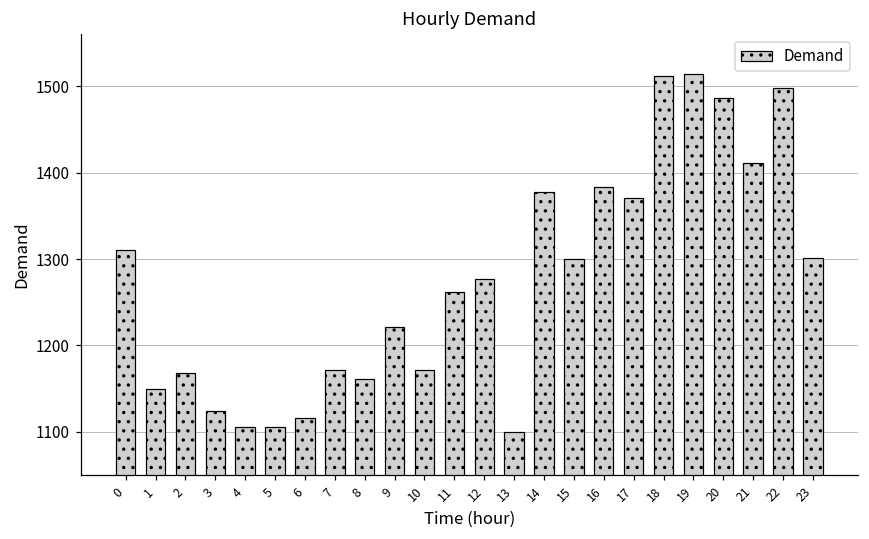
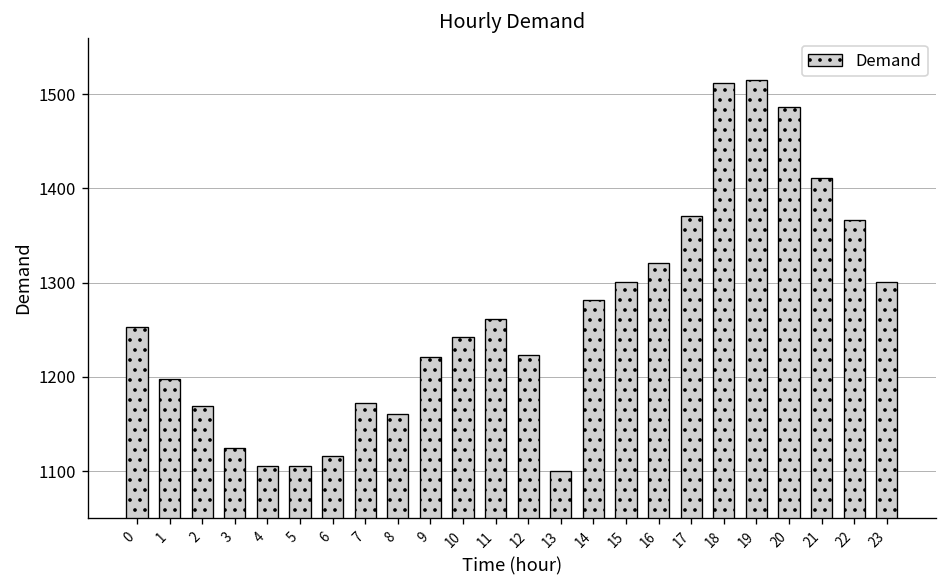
0: 1310 -> 1250
1: 1150 -> 1200
10: 1170 -> 1240
12: 1280 -> 1220
14: 1380 -> 1280
16: 1380 -> 1320
22: 1500 -> 1370
